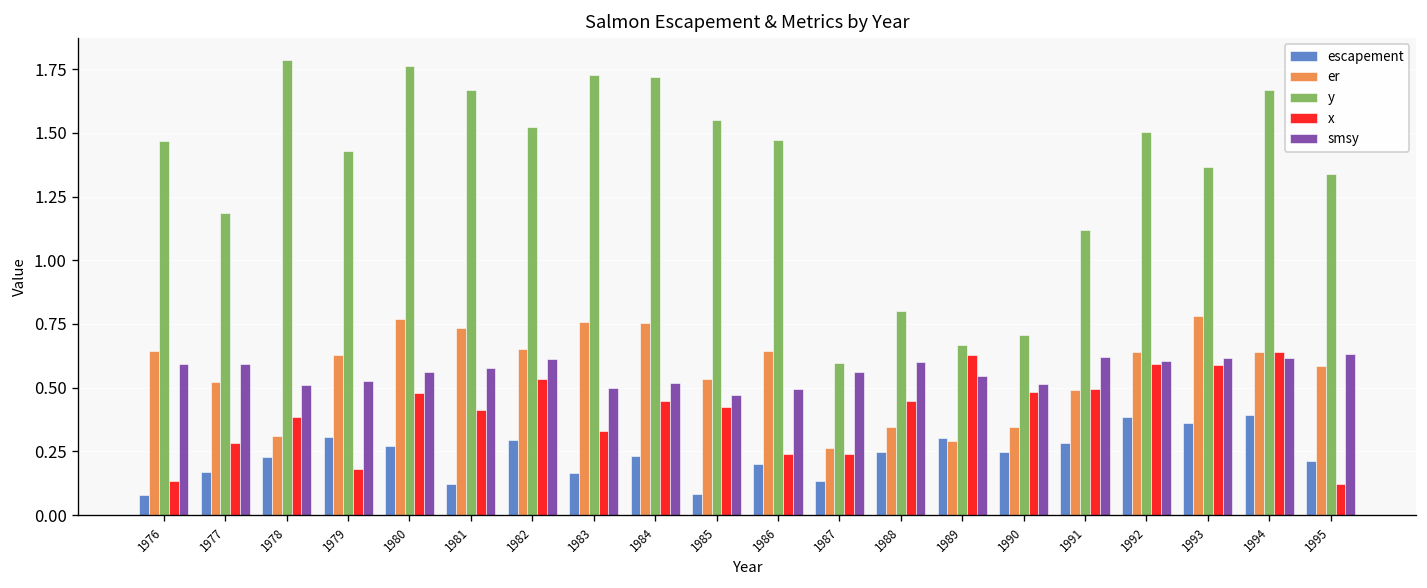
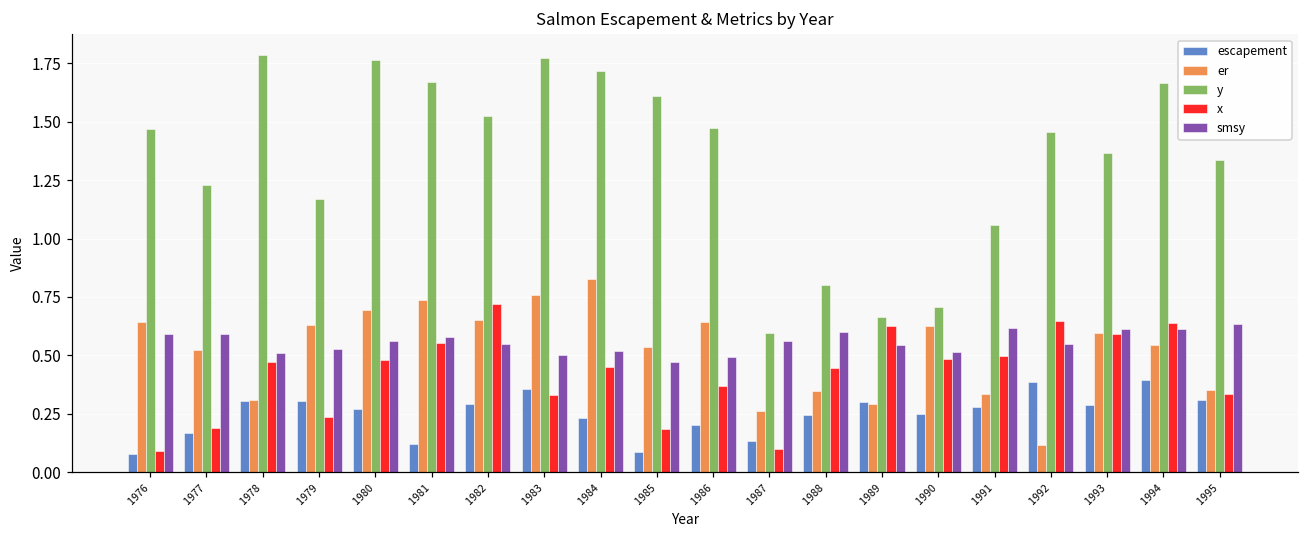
x, 1976: 0.13 -> 0.09
y, 1977: 1.19 -> 1.23
x, 1977: 0.28 -> 0.19
escapement, 1978: 0.23 -> 0.30
x, 1978: 0.38 -> 0.47
y, 1979: 1.43 -> 1.17
x, 1979: 0.18 -> 0.24
er, 1980: 0.77 -> 0.70
x, 1981: 0.41 -> 0.55
x, 1982: 0.54 -> 0.72
smsy, 1982: 0.61 -> 0.55
escapement, 1983: 0.16 -> 0.36
y, 1983: 1.73 -> 1.77
er, 1984: 0.76 -> 0.83
y, 1985: 1.55 -> 1.61
x, 1985: 0.43 -> 0.19
x, 1986: 0.24 -> 0.37
x, 1987: 0.24 -> 0.10
er, 1990: 0.35 -> 0.62
er, 1991: 0.49 -> 0.33
y, 1991: 1.12 -> 1.06
er, 1992: 0.64 -> 0.12
y, 1992: 1.50 -> 1.46
x, 1992: 0.59 -> 0.65
smsy, 1992: 0.61 -> 0.55
escapement, 1993: 0.36 -> 0.29
er, 1993: 0.78 -> 0.59
er, 1994: 0.64 -> 0.55
escapement, 1995: 0.21 -> 0.31
er, 1995: 0.58 -> 0.35
x, 1995: 0.12 -> 0.33
